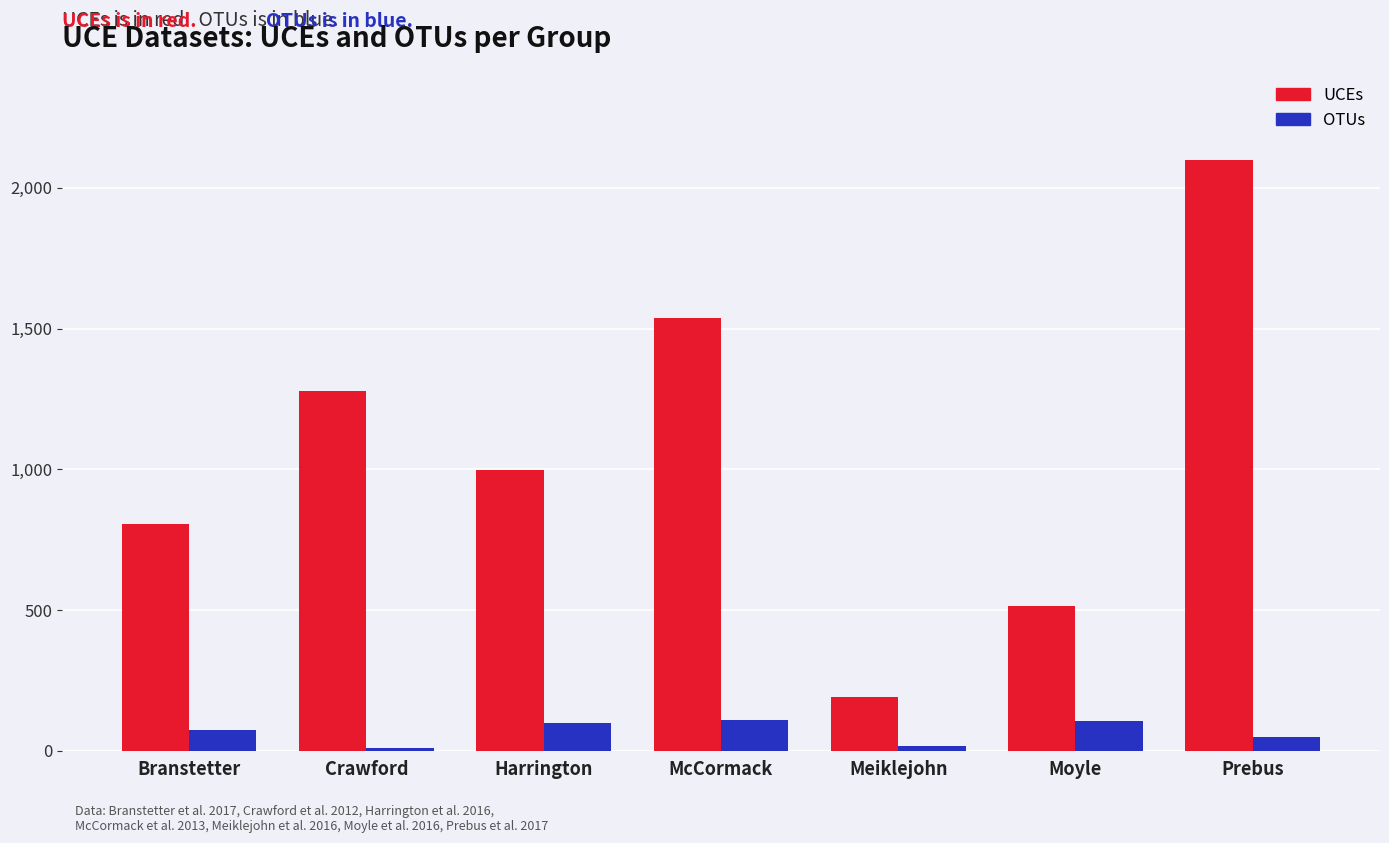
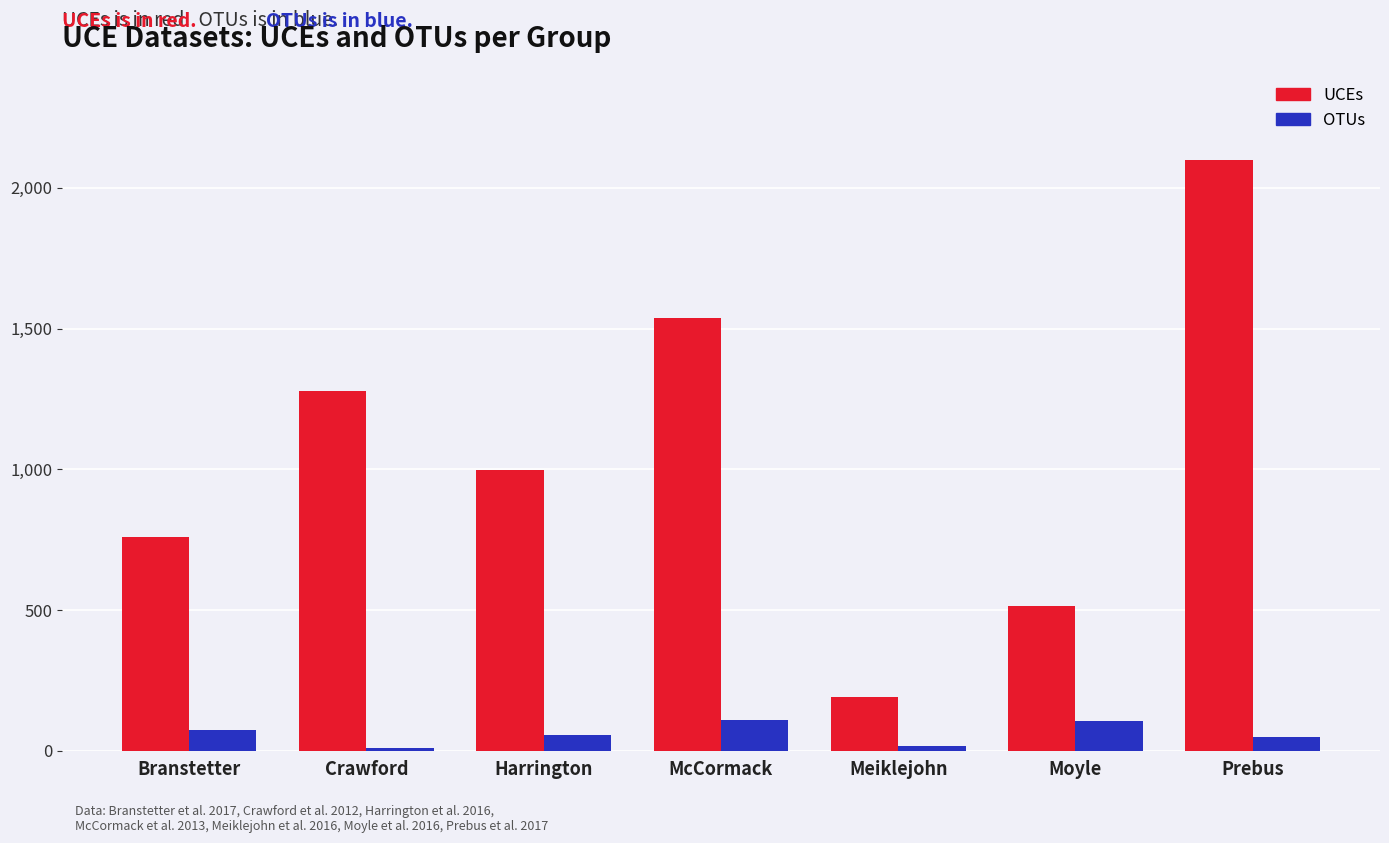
UCEs, Branstetter: 810 -> 760
OTUs, Harrington: 100 -> 60
